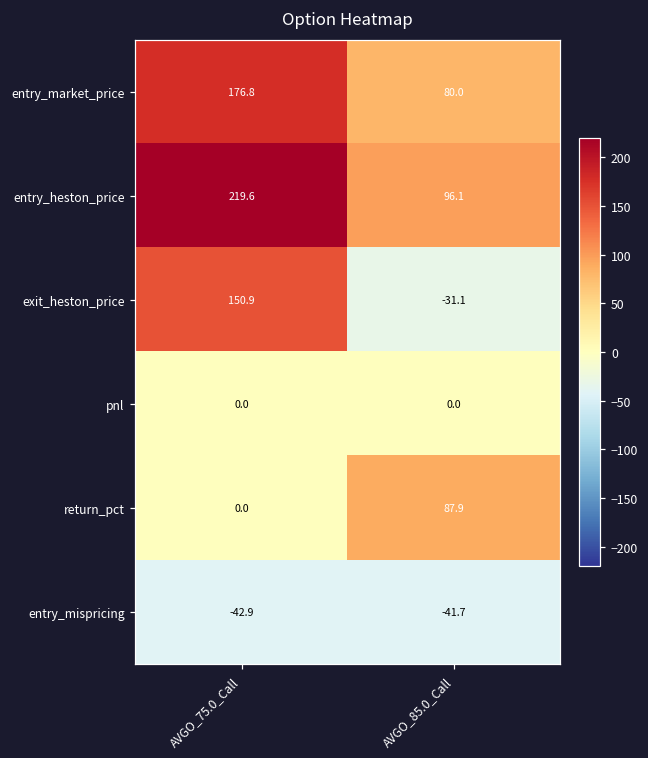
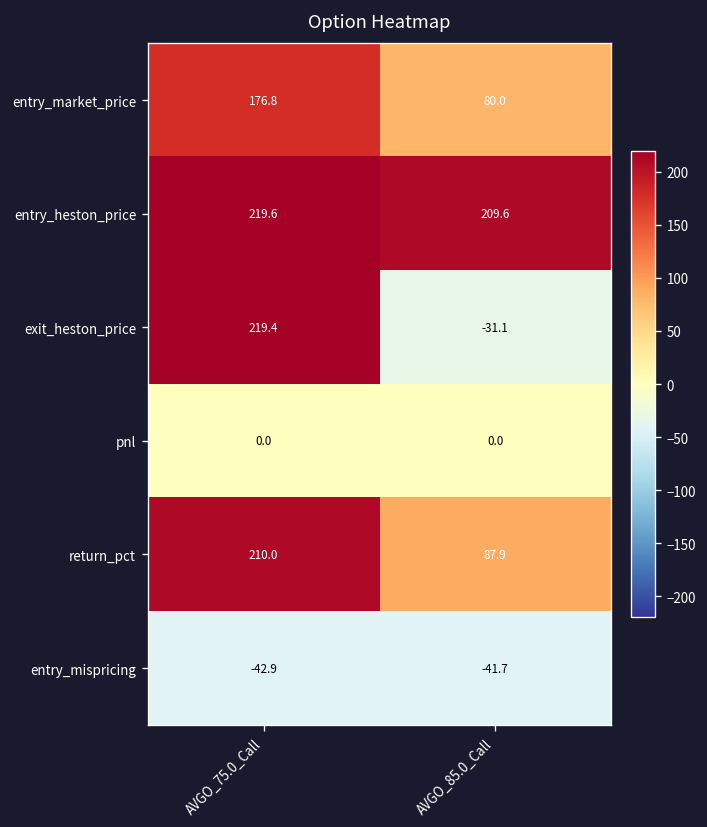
entry_heston_price, AVGO_85.0_Call: 96.1 -> 209.6
exit_heston_price, AVGO_75.0_Call: 150.9 -> 219.4
return_pct, AVGO_75.0_Call: 0.0 -> 210.0
